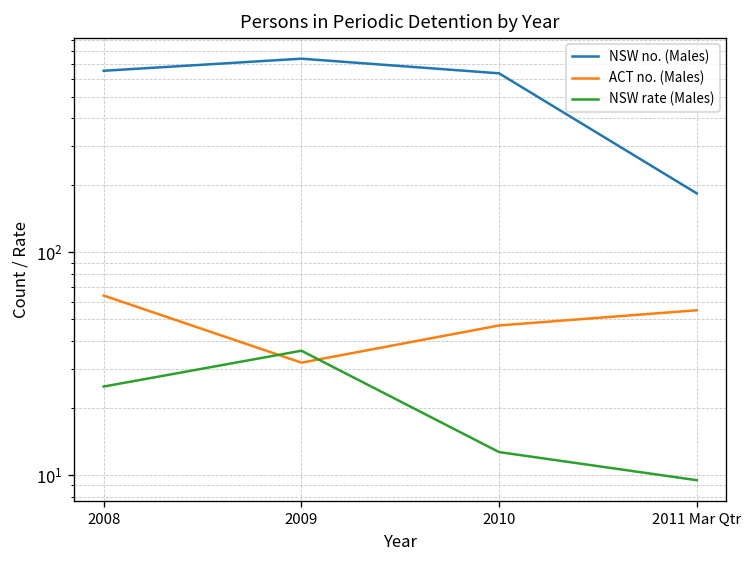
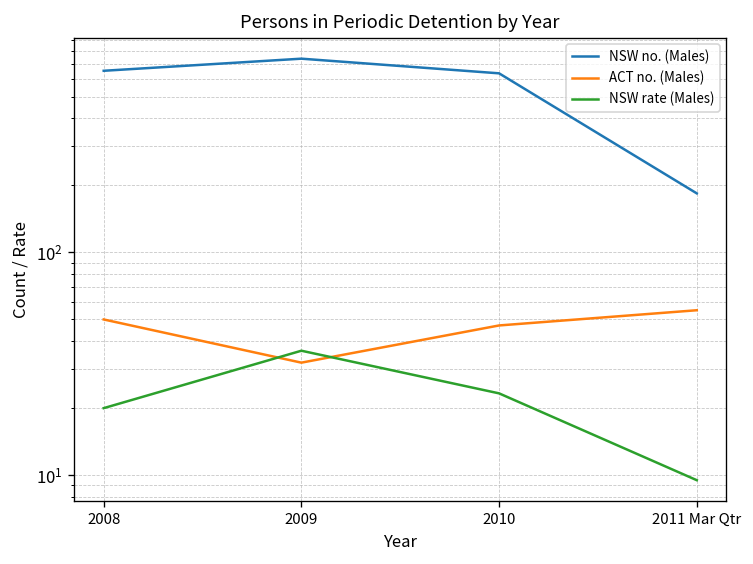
ACT no. (Males), 2008: 64 -> 50
NSW rate (Males), 2008: 25 -> 20
NSW rate (Males), 2010: 13 -> 23
